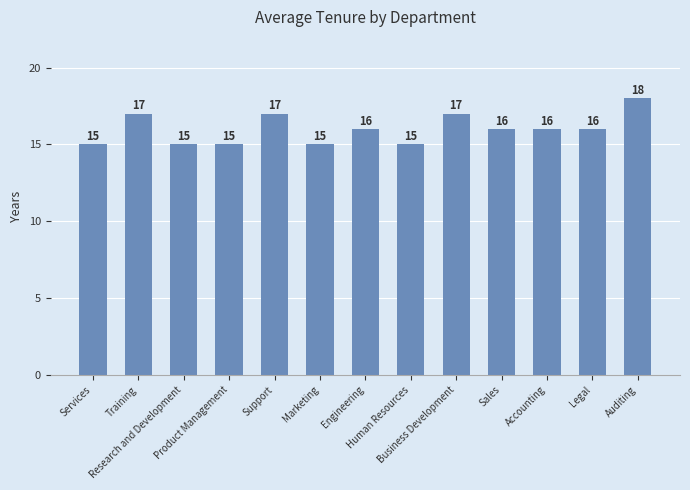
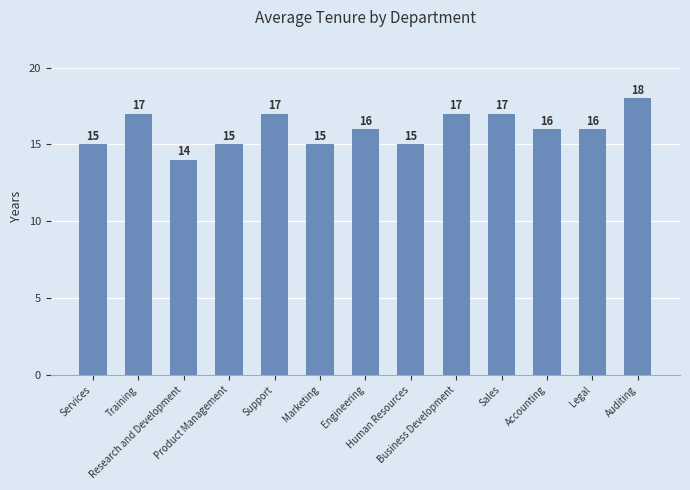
Research and Development: 15 -> 14
Sales: 16 -> 17
